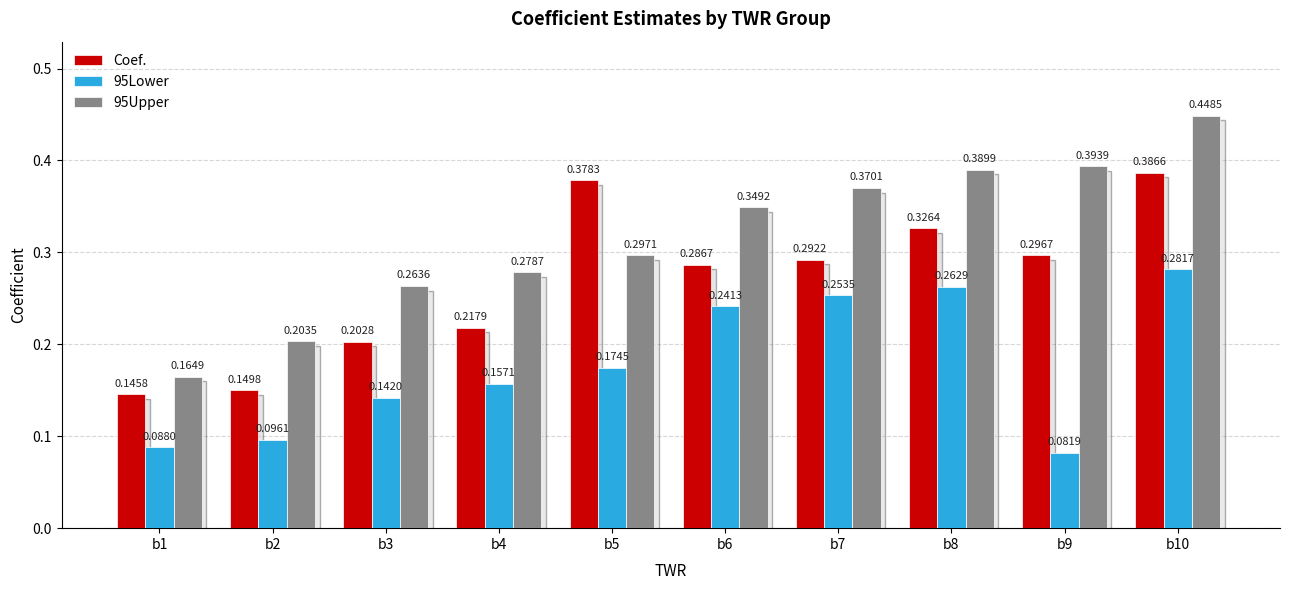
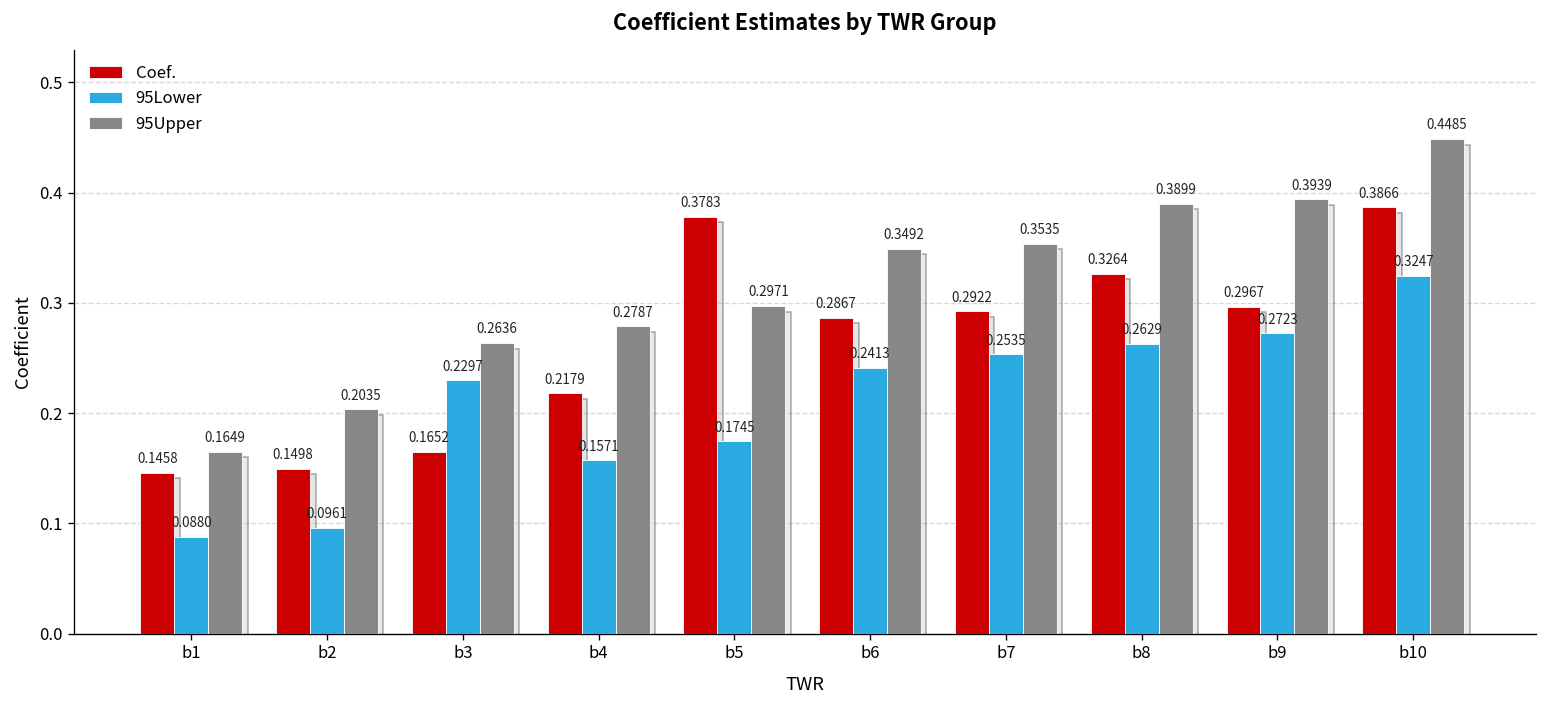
Coef., b3: 0.2028 -> 0.1652
95Lower, b3: 0.1420 -> 0.2297
95Upper, b7: 0.3701 -> 0.3535
95Lower, b9: 0.0819 -> 0.2723
95Lower, b10: 0.2817 -> 0.3247
